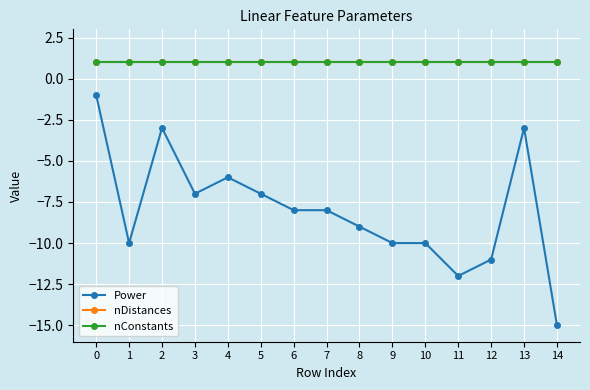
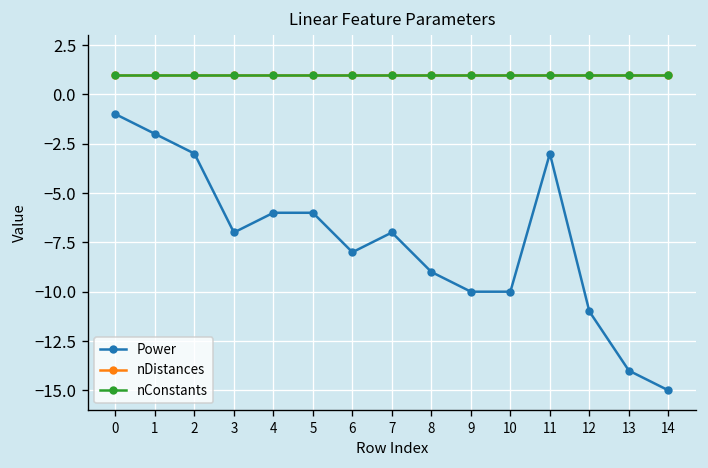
Power, 1: -10 -> -2
Power, 5: -7 -> -6
Power, 7: -8 -> -7
Power, 11: -12 -> -3
Power, 13: -3 -> -14
